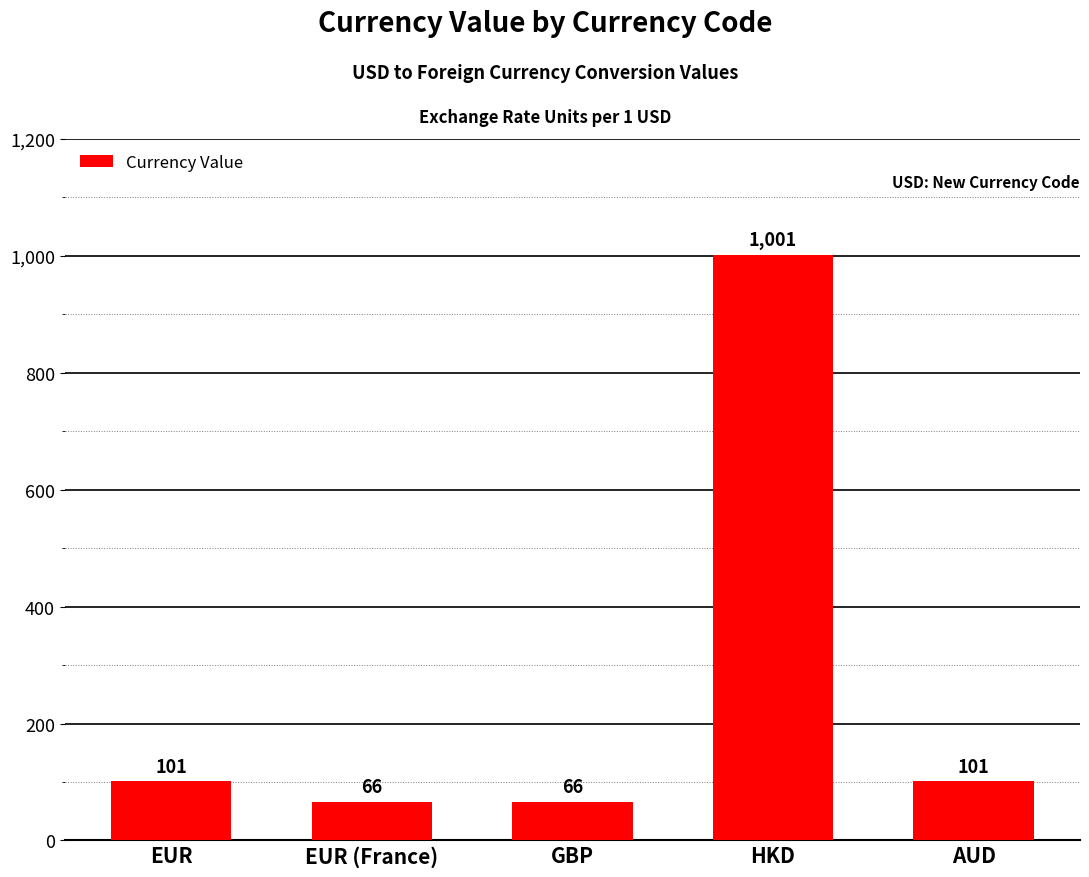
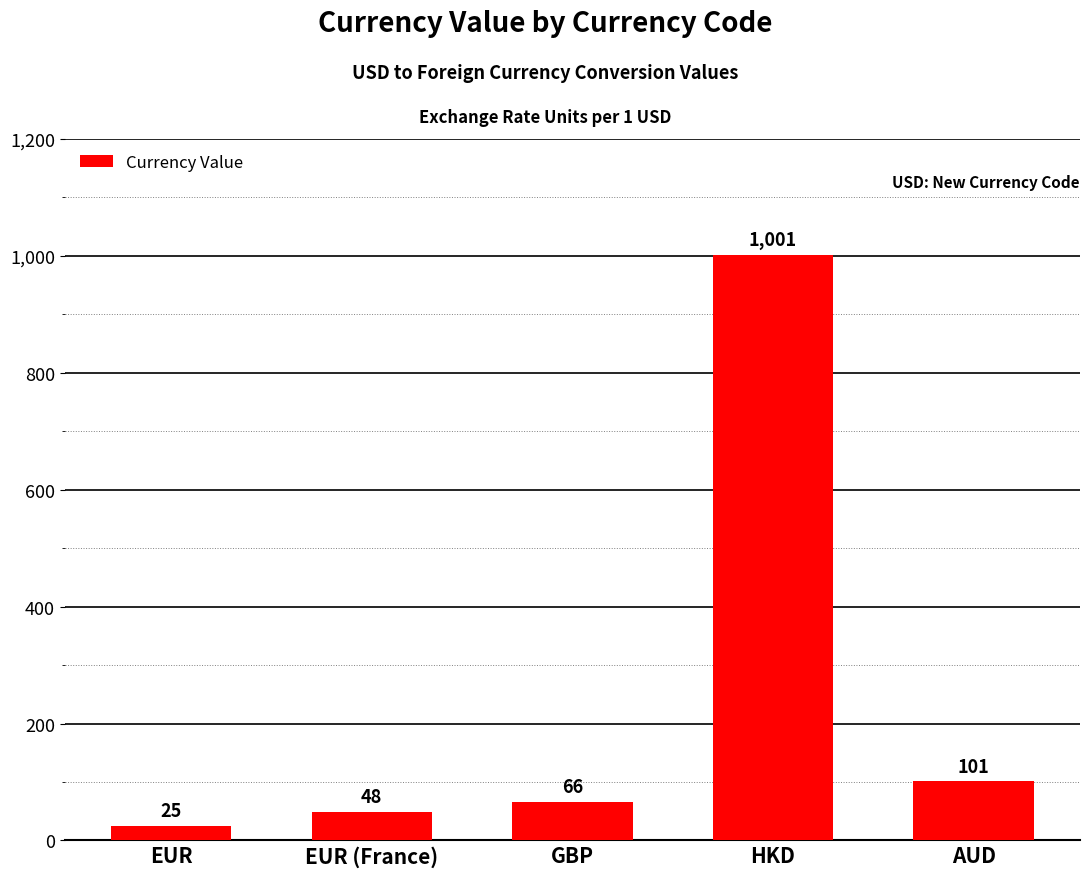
EUR: 101 -> 25
EUR (France): 66 -> 48
